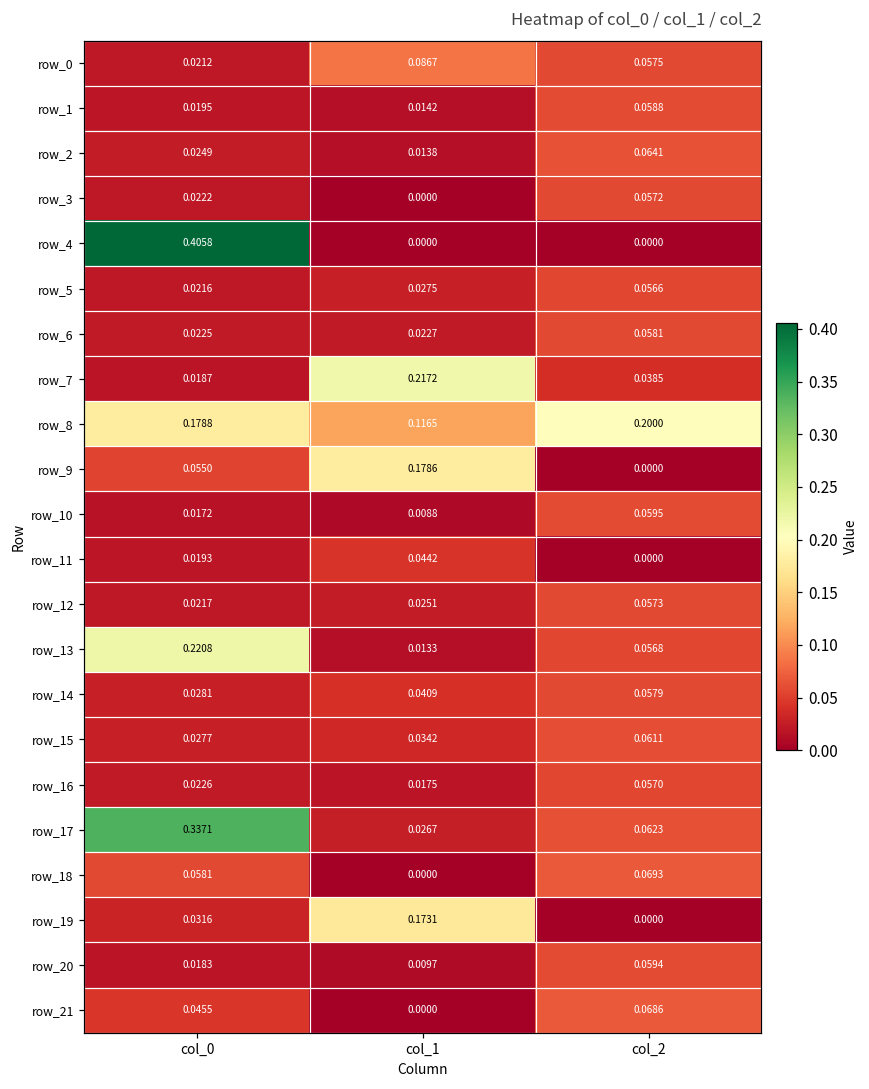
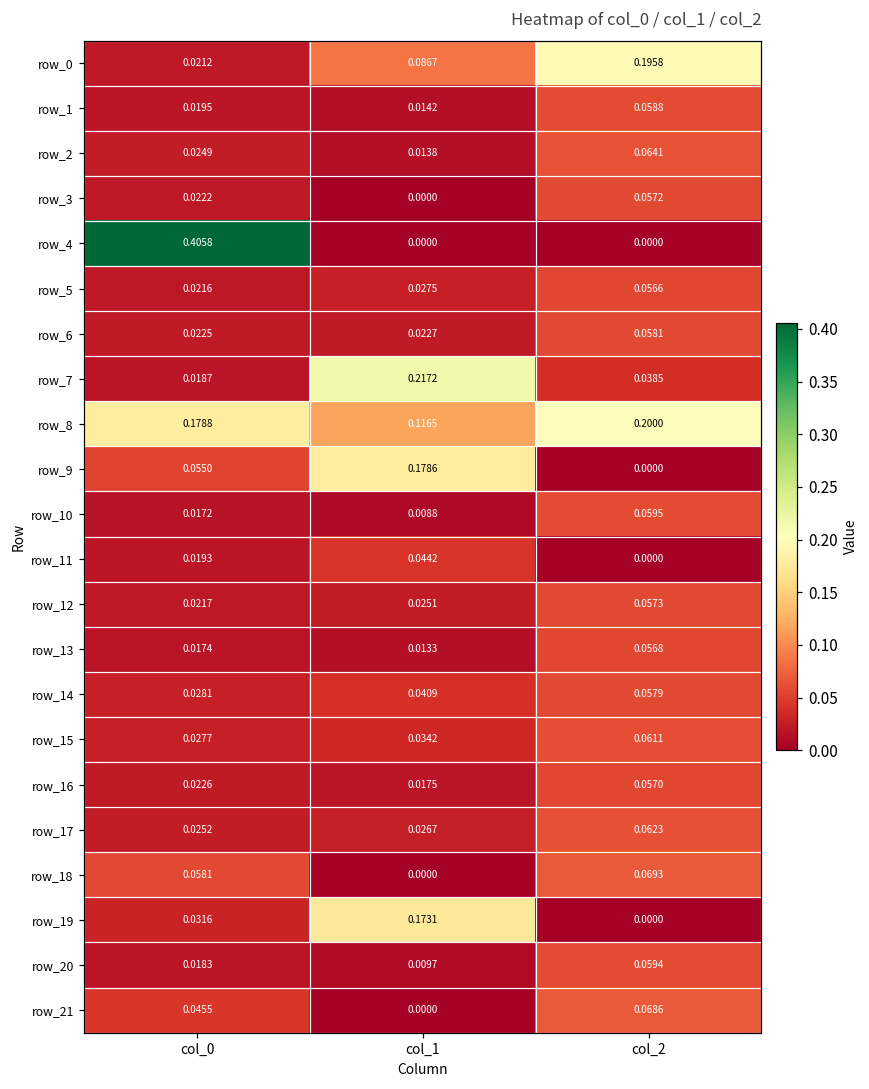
row_0, col_2: 0.0575 -> 0.1958
row_13, col_0: 0.2208 -> 0.0174
row_17, col_0: 0.3371 -> 0.0252
